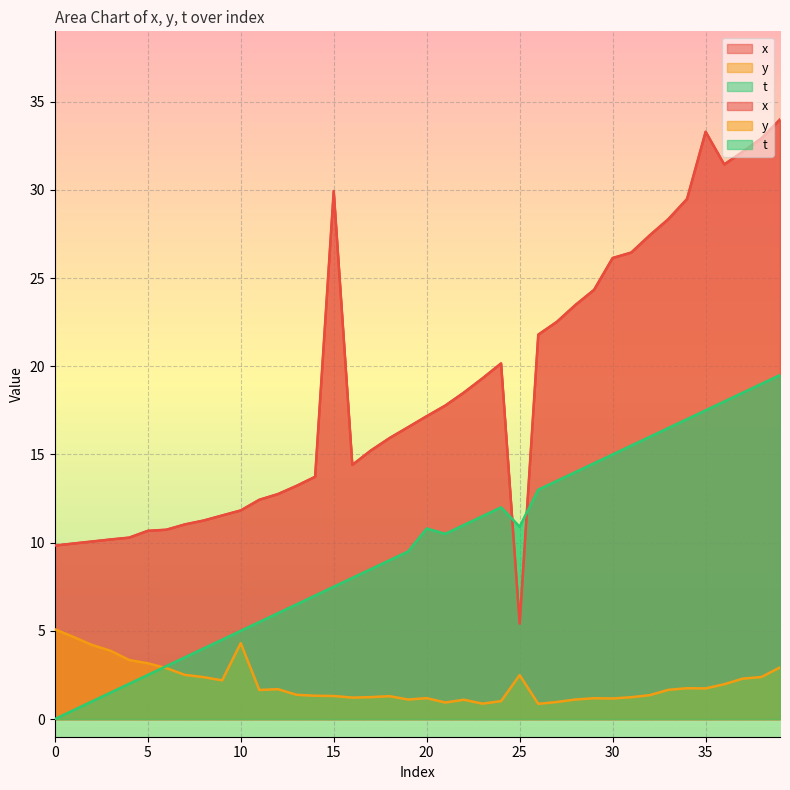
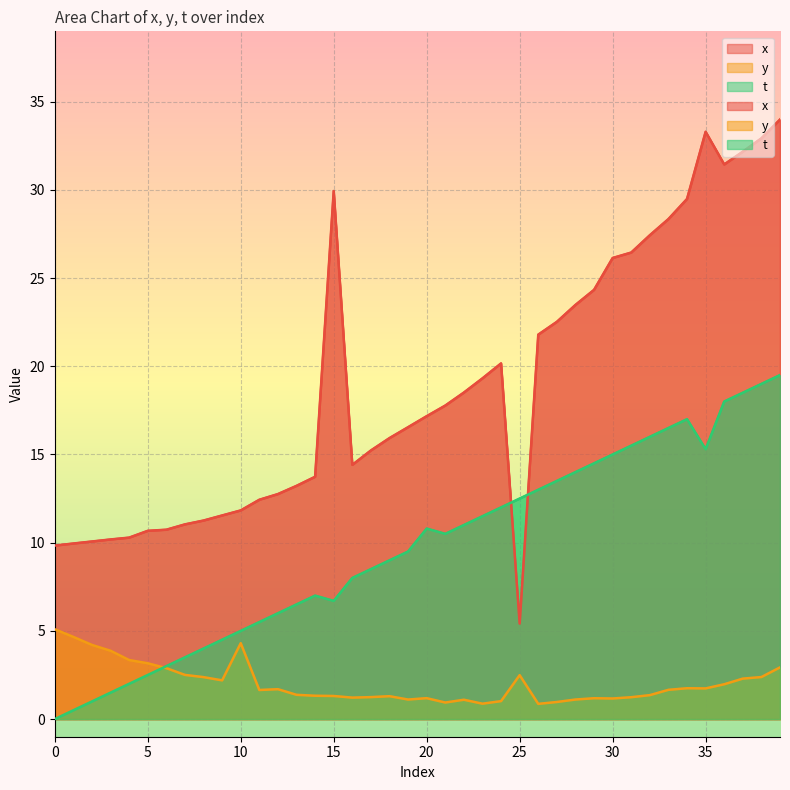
t, 15: 7.5 -> 6.7
t, 25: 10.9 -> 12.5
t, 35: 17.5 -> 15.3
